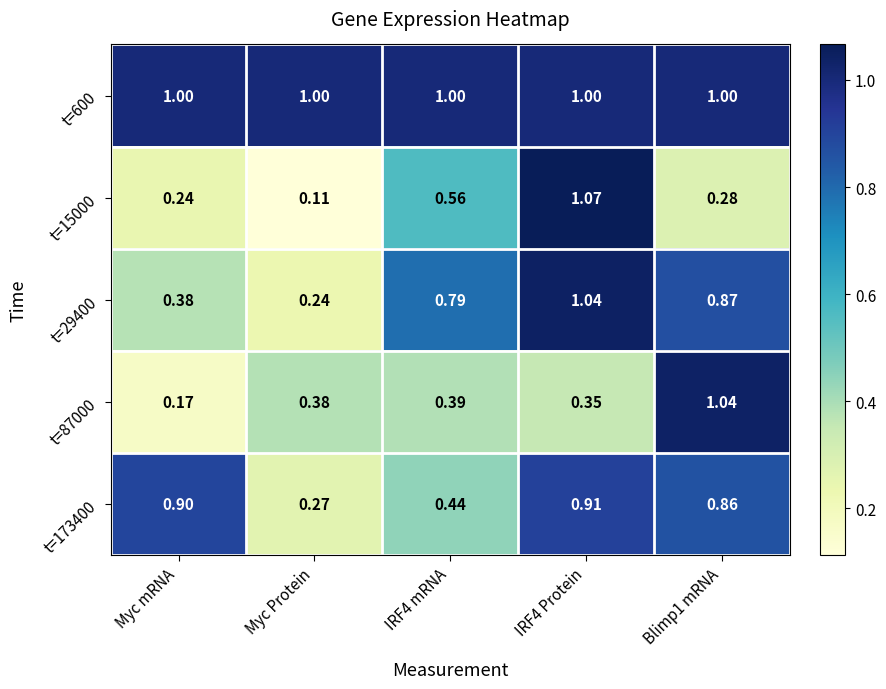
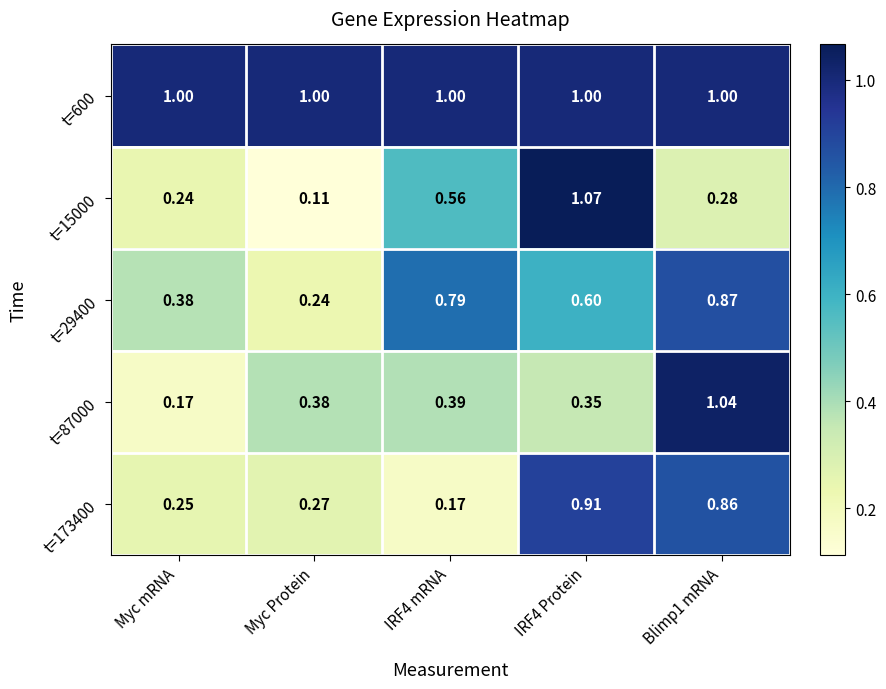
t=29400, IRF4 Protein: 1.04 -> 0.60
t=173400, Myc mRNA: 0.90 -> 0.25
t=173400, IRF4 mRNA: 0.44 -> 0.17
